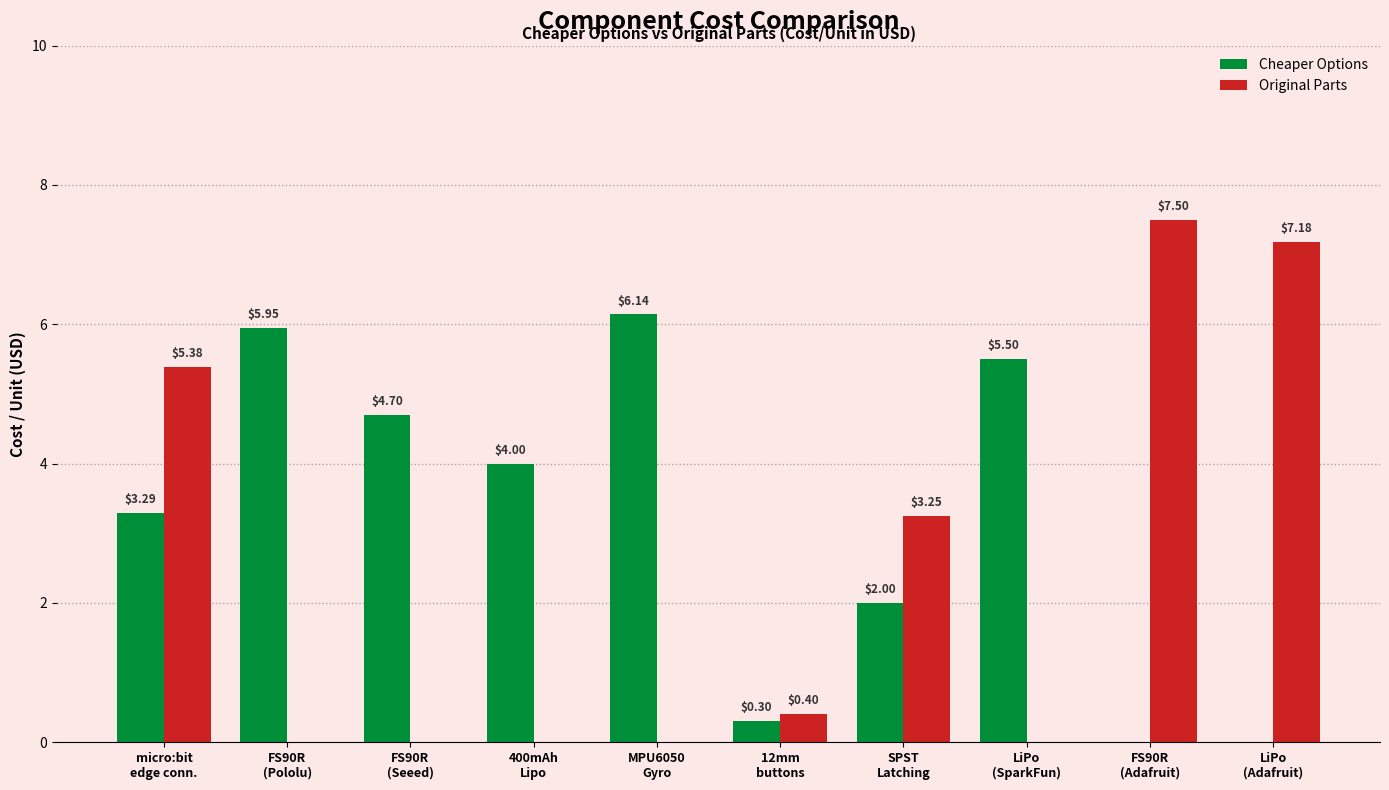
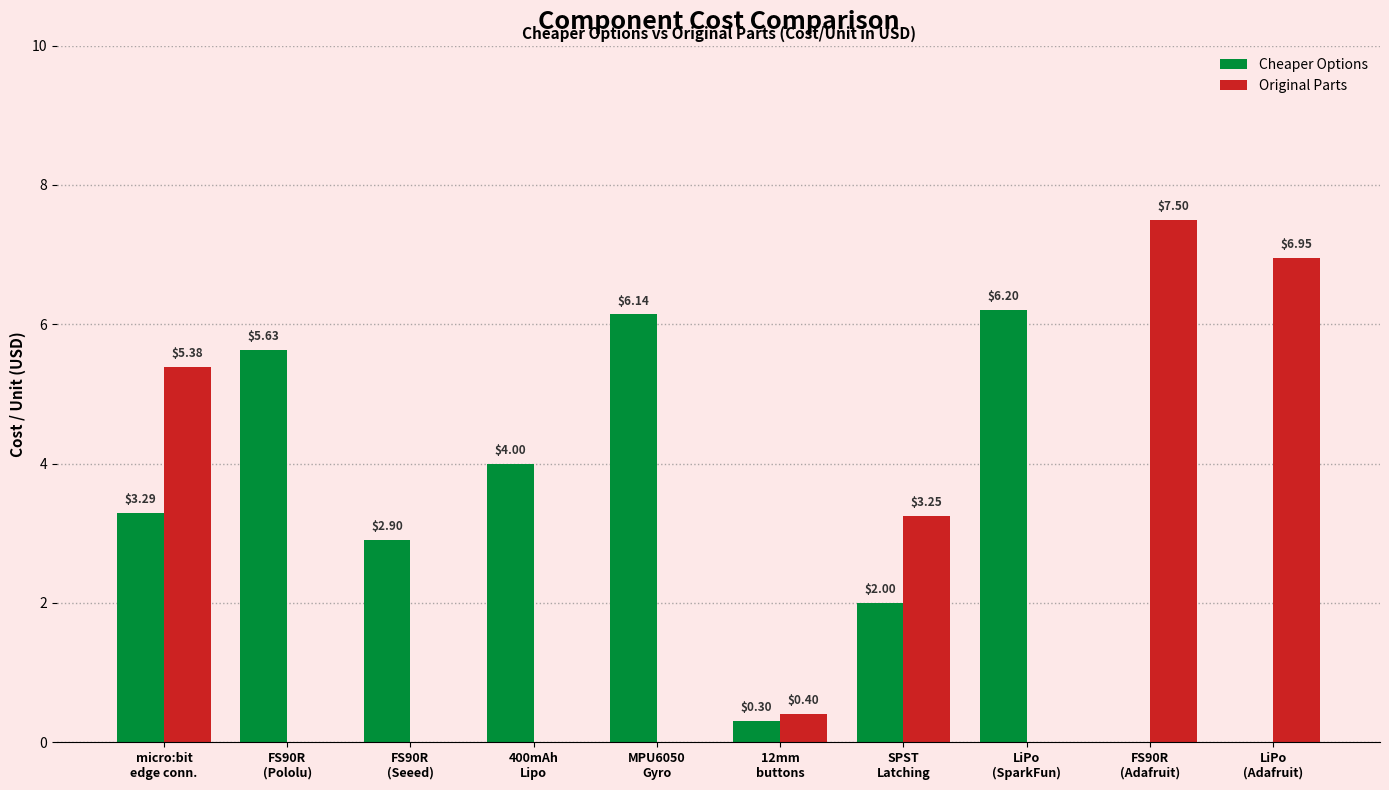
Cheaper Options, FS90R (Pololu): $5.95 -> $5.63
Cheaper Options, FS90R (Seeed): $4.70 -> $2.90
Cheaper Options, LiPo (SparkFun): $5.50 -> $6.20
Original Parts, LiPo (Adafruit): $7.18 -> $6.95
